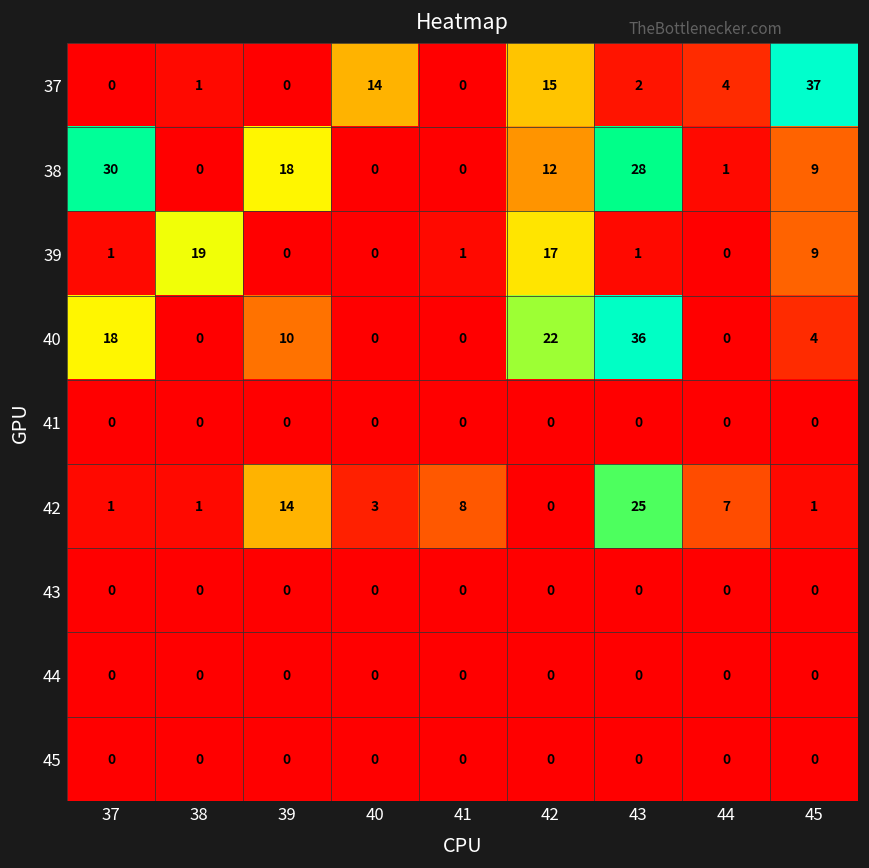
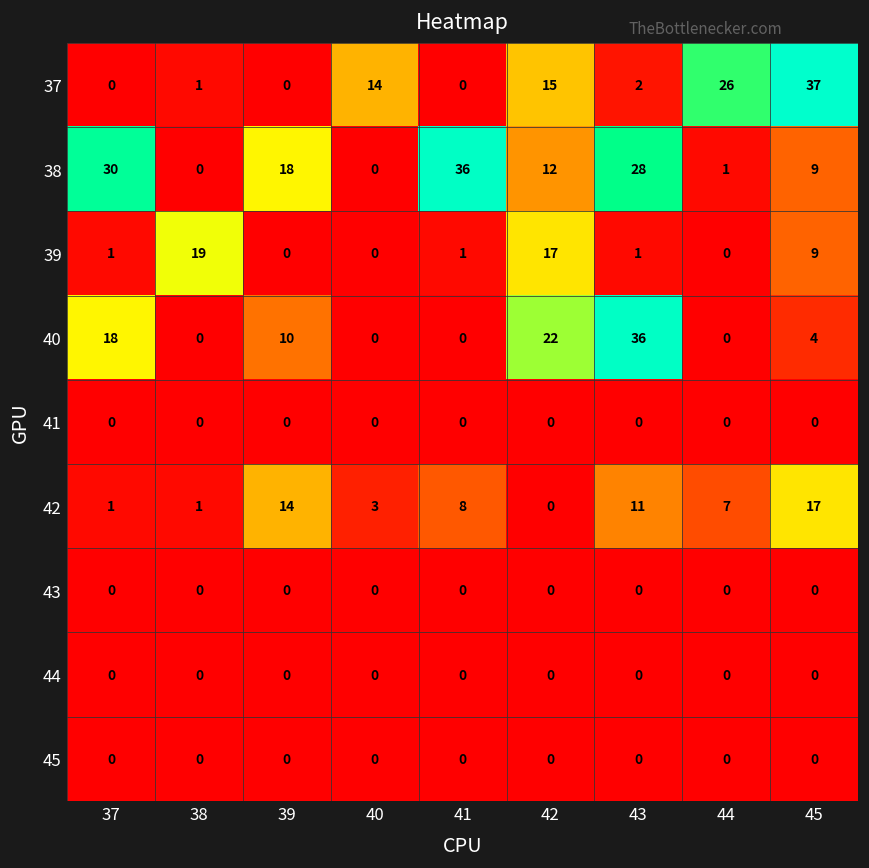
37, 44: 4 -> 26
38, 41: 0 -> 36
42, 43: 25 -> 11
42, 45: 1 -> 17
